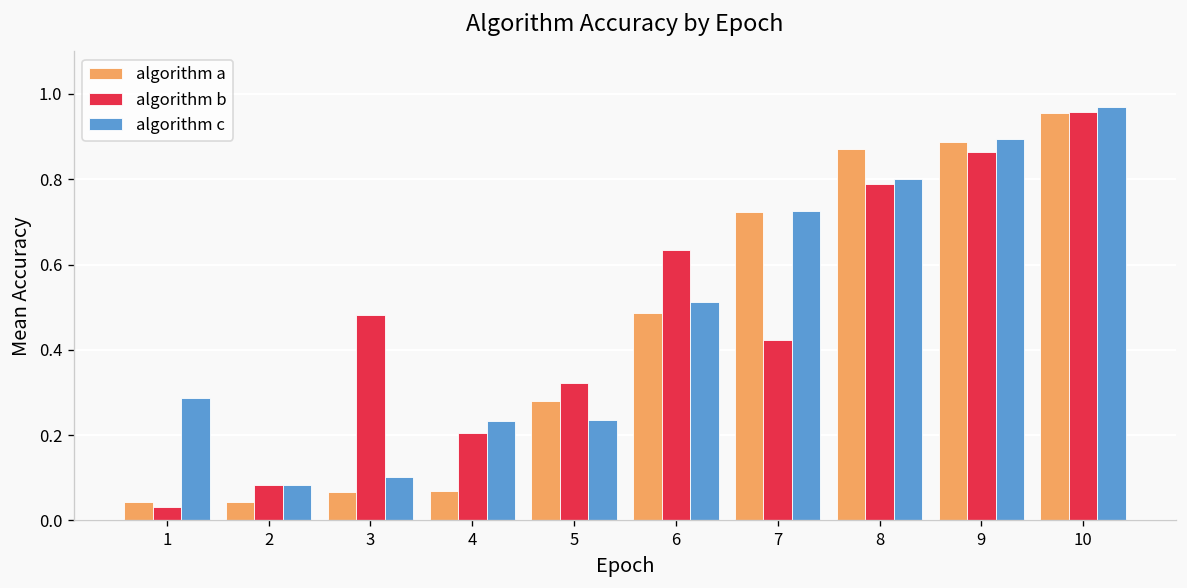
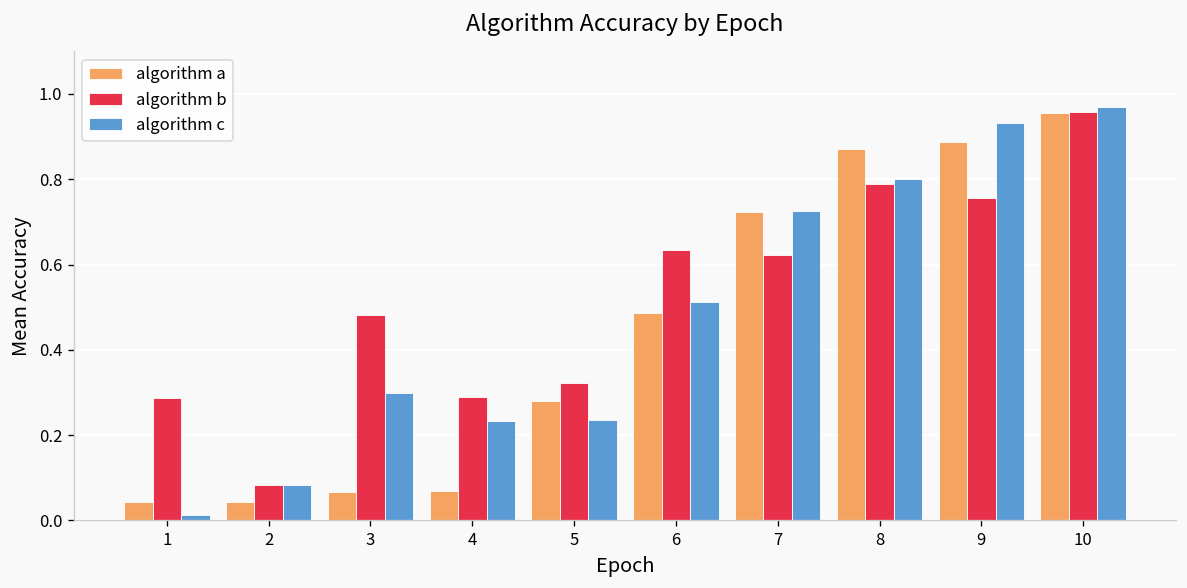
algorithm b, 1: 0.03 -> 0.29
algorithm c, 1: 0.29 -> 0.01
algorithm c, 3: 0.10 -> 0.30
algorithm b, 4: 0.20 -> 0.29
algorithm b, 7: 0.42 -> 0.62
algorithm b, 9: 0.86 -> 0.76
algorithm c, 9: 0.89 -> 0.93
